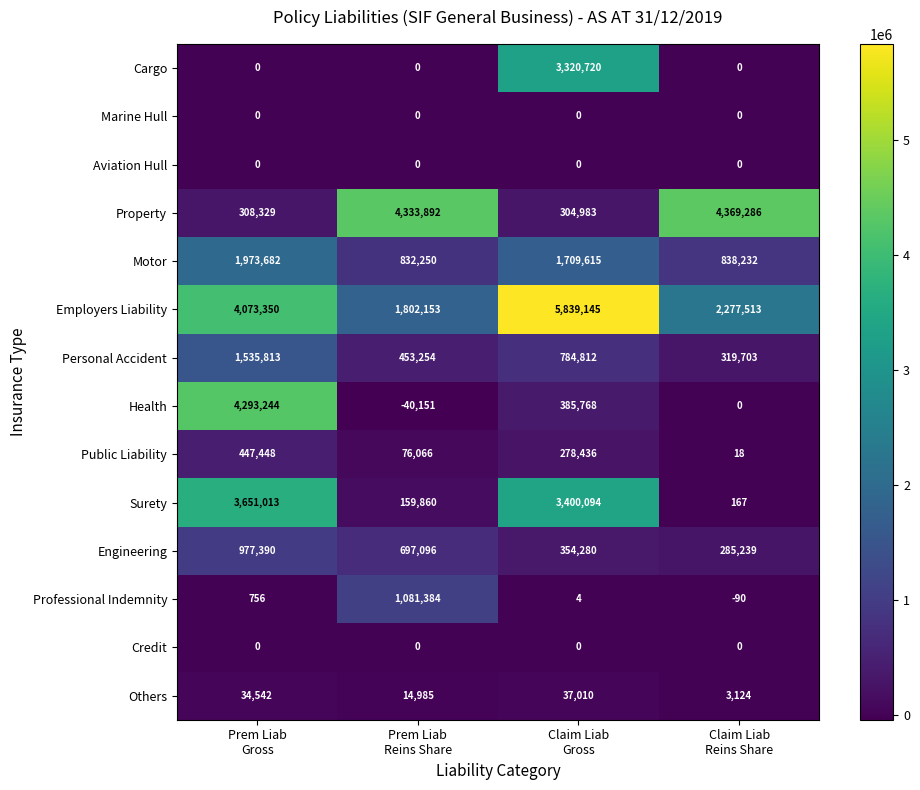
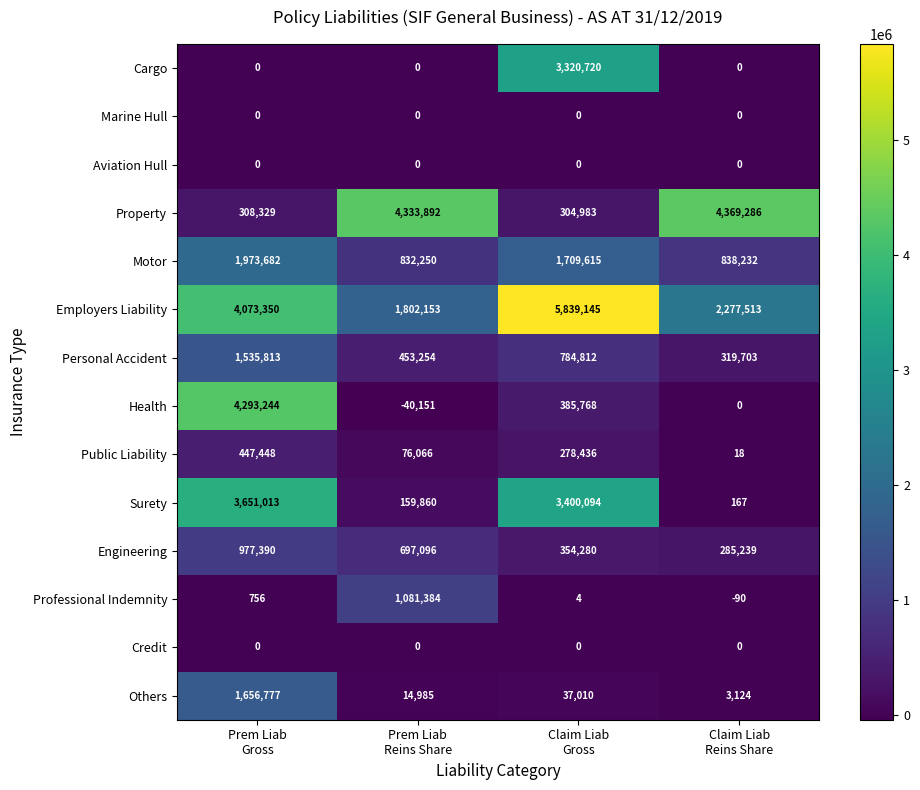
Others, Prem Liab Gross: 34,542 -> 1,656,777
